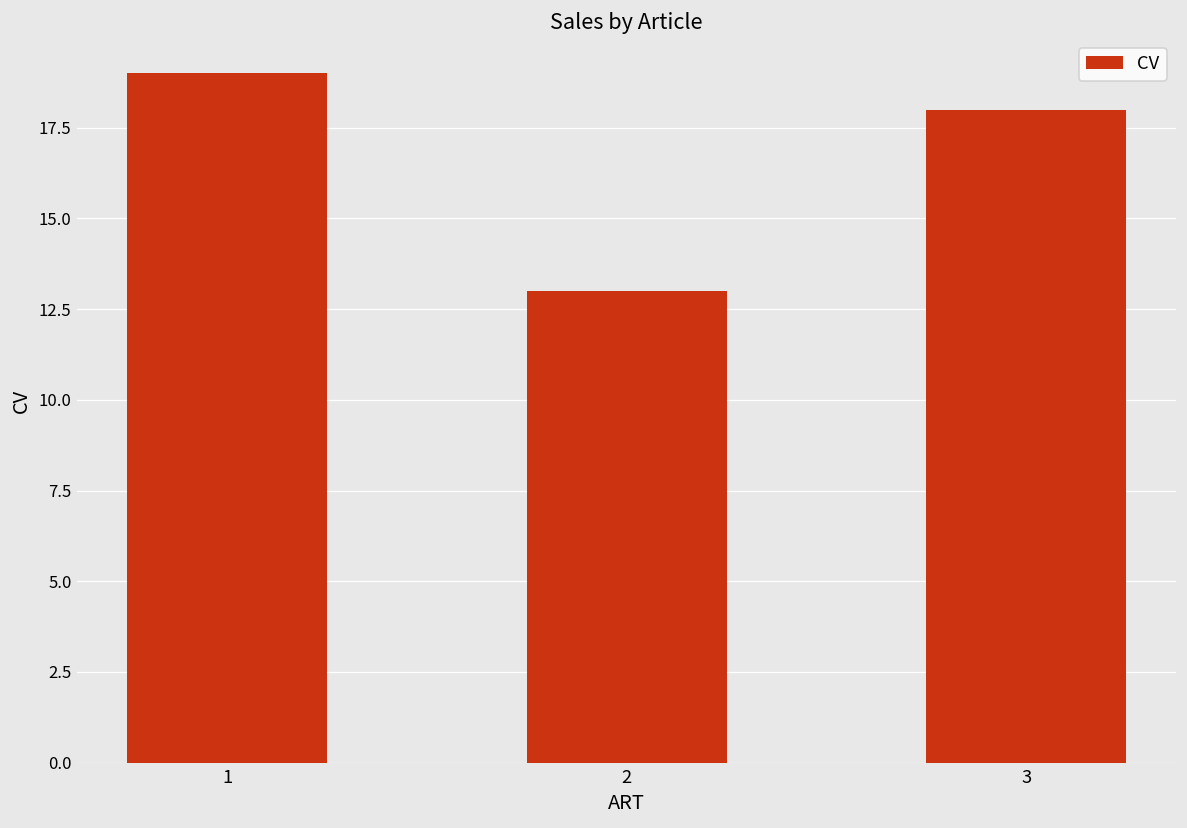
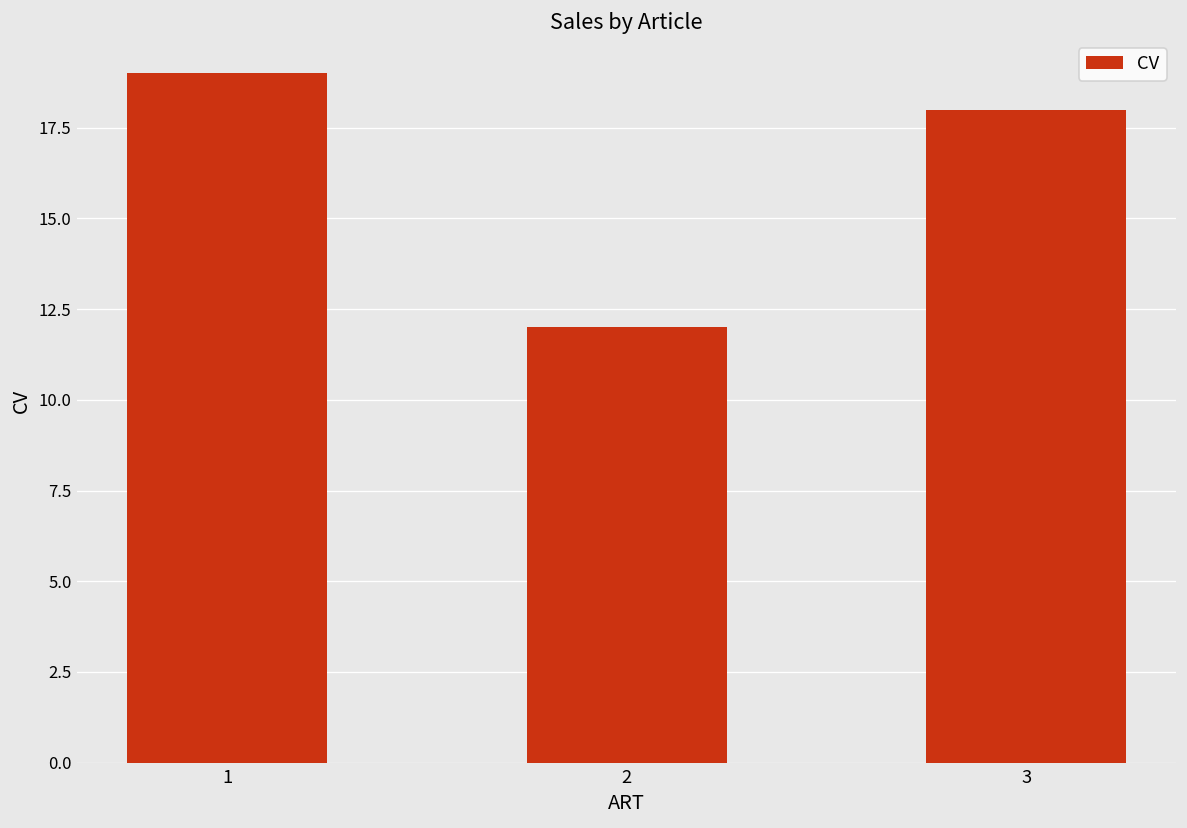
2: 13 -> 12
